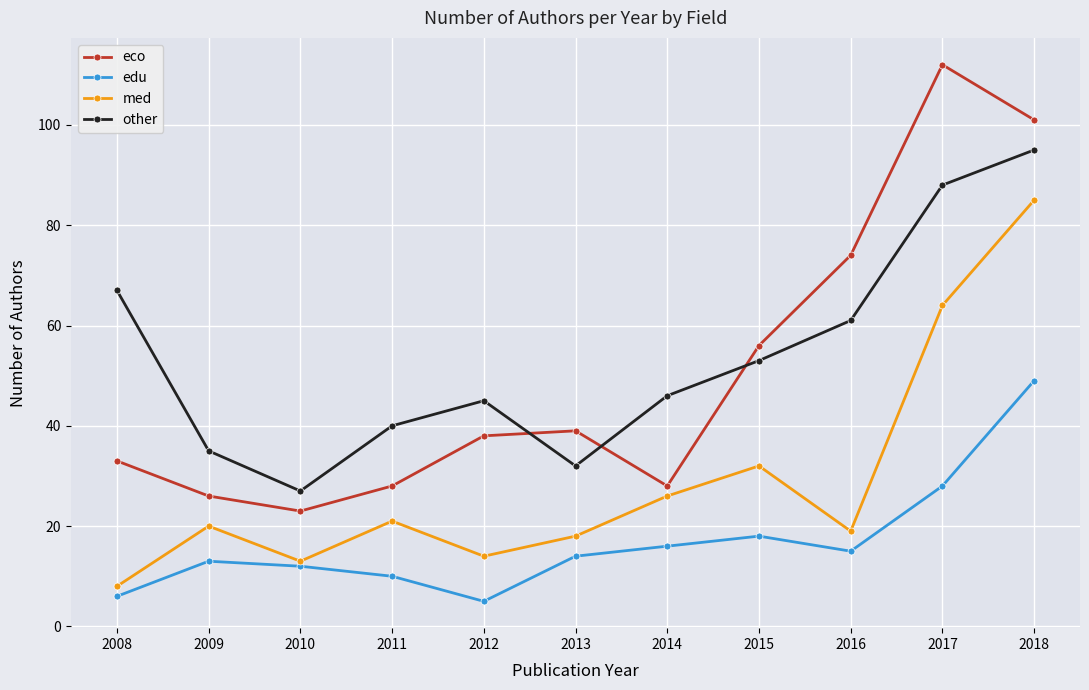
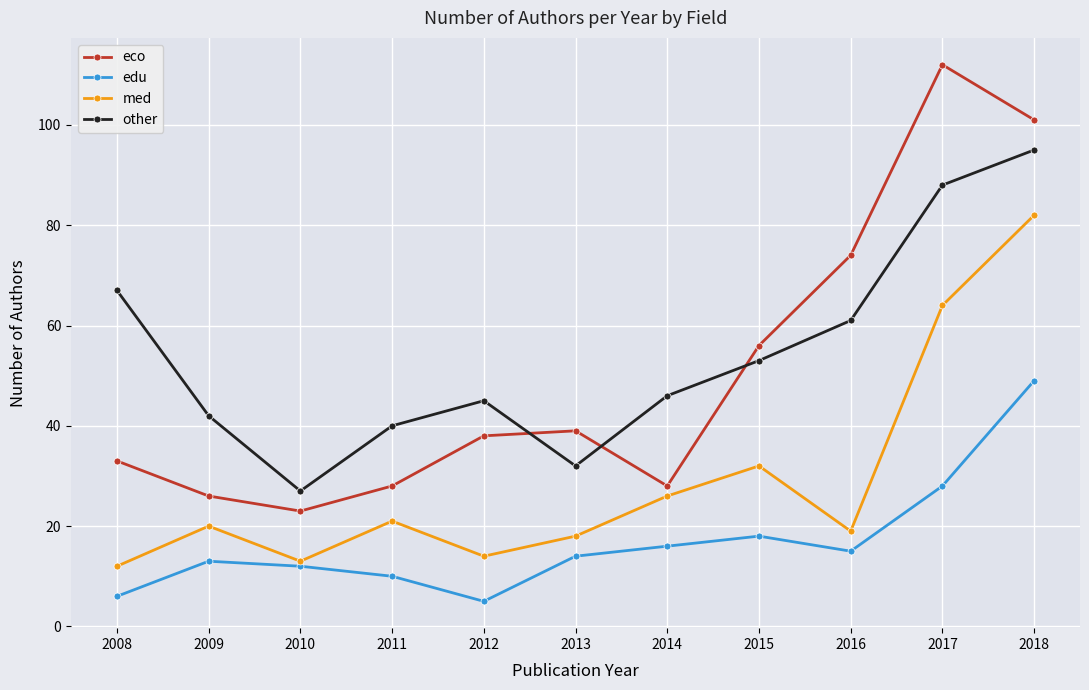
med, 2008: 8 -> 12
other, 2009: 35 -> 42
med, 2018: 85 -> 82
